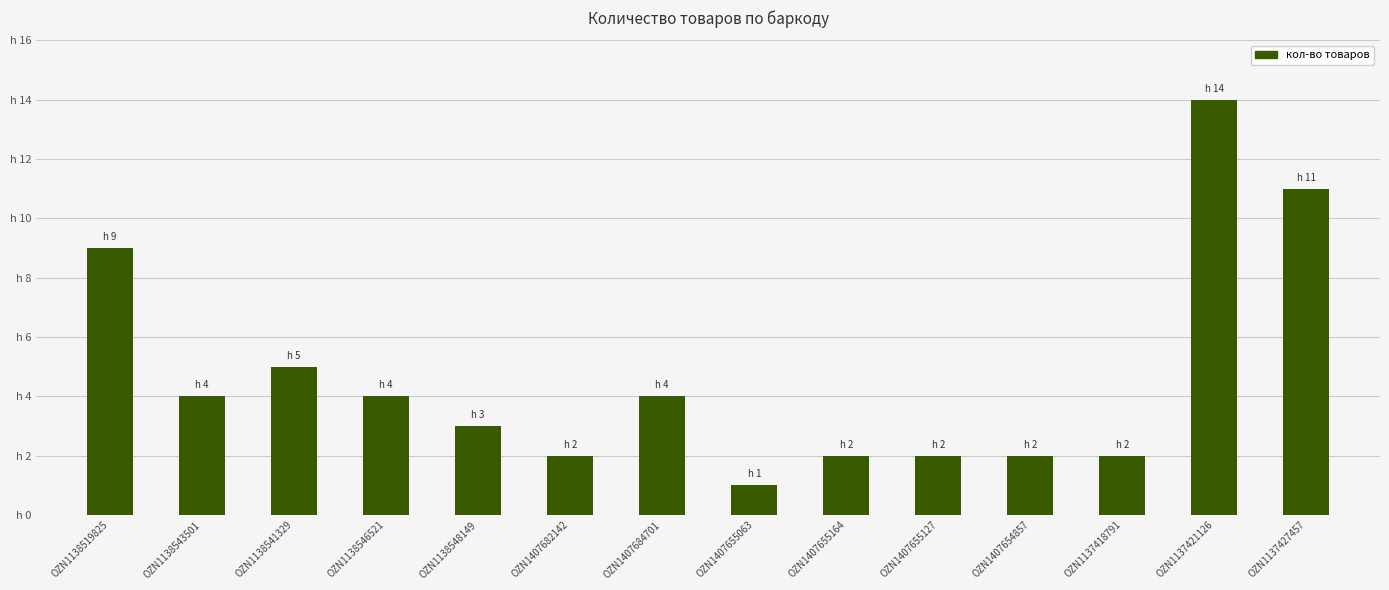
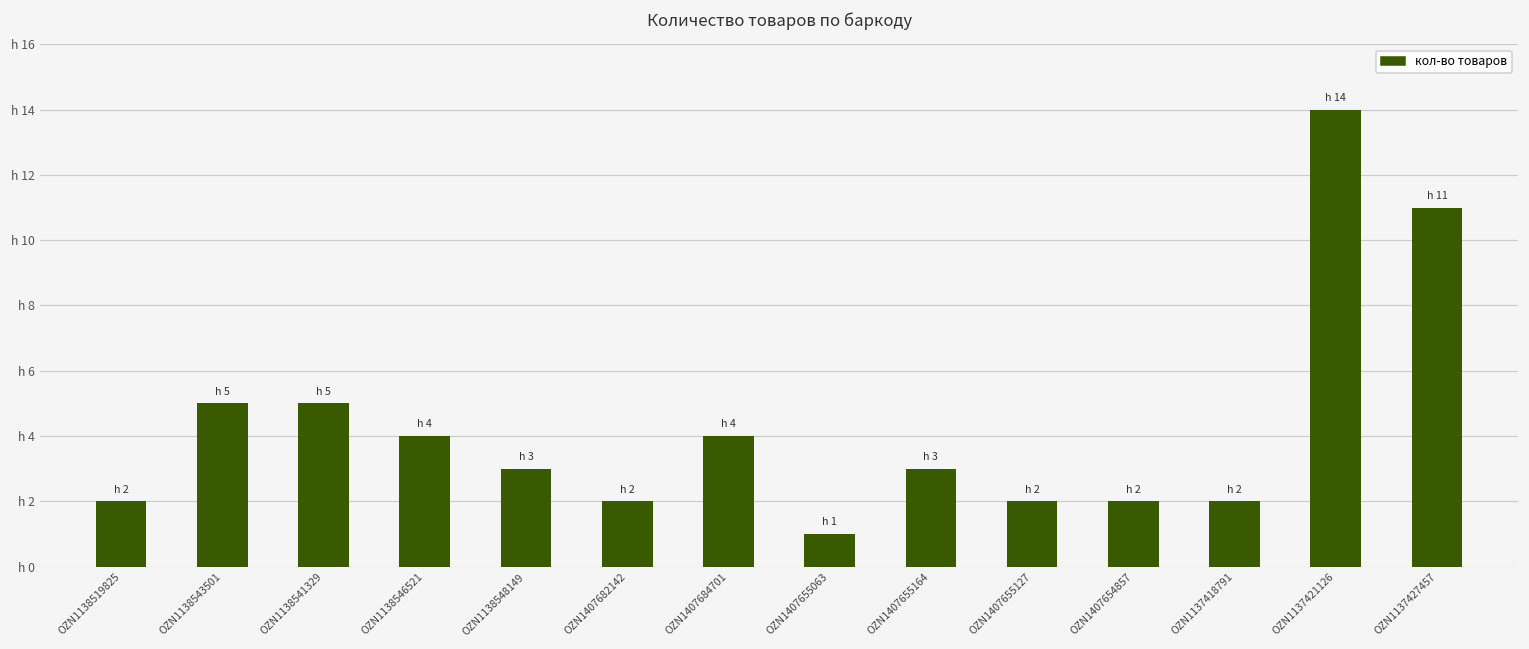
OZN1138519825: 9 -> 2
OZN1138543501: 4 -> 5
OZN1407655164: 2 -> 3
